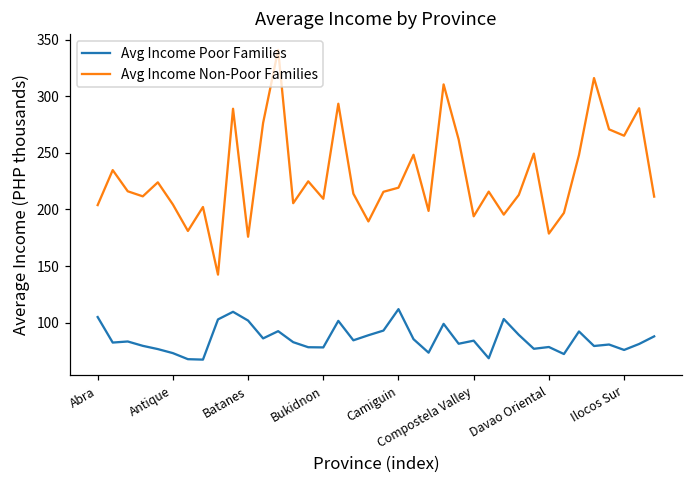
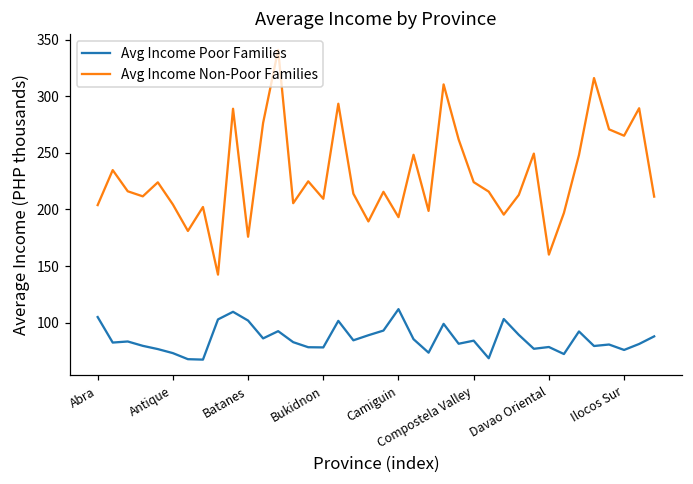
Avg Income Non-Poor Families, Camiguin: 219 -> 193
Avg Income Non-Poor Families, Compostela Valley: 194 -> 224
Avg Income Non-Poor Families, Davao Oriental: 179 -> 160
